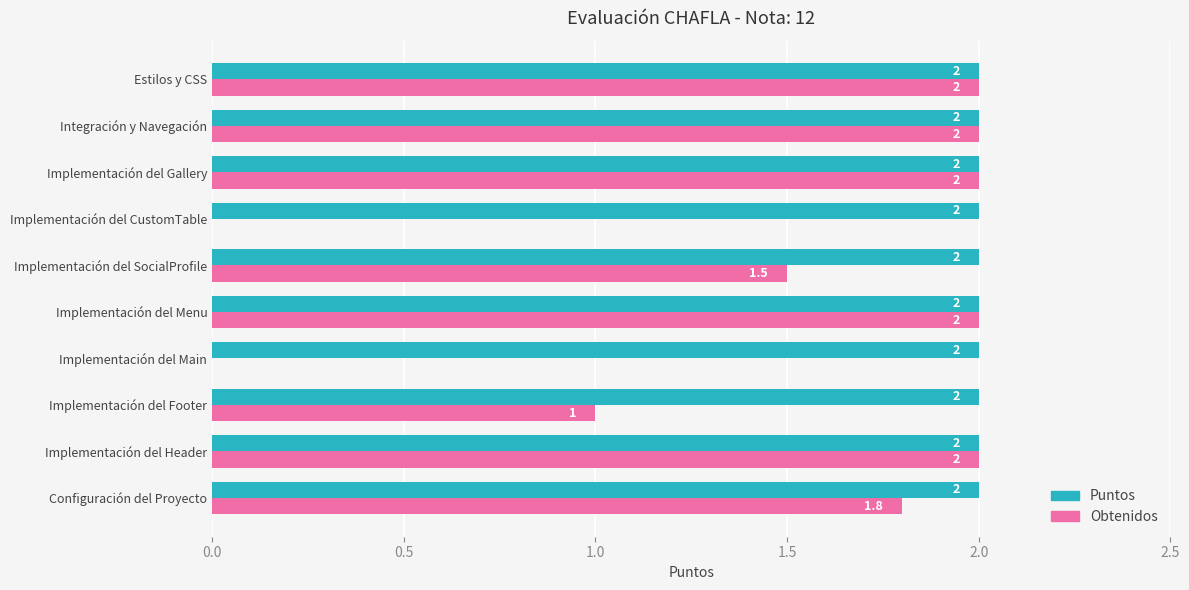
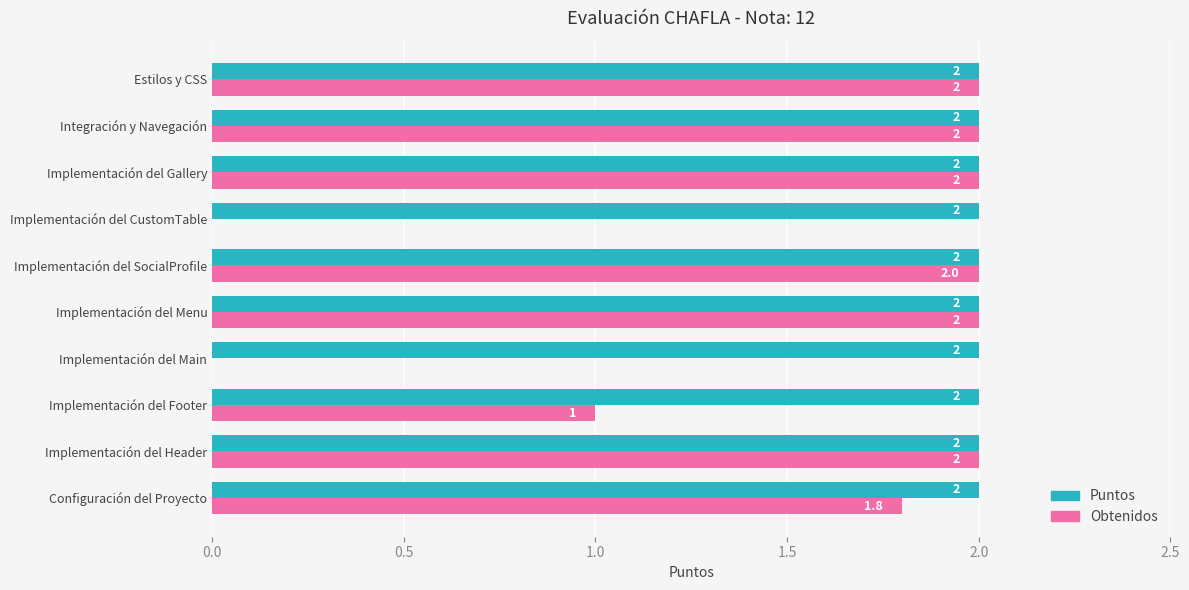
Obtenidos, Implementación del SocialProfile: 1.5 -> 2.0
